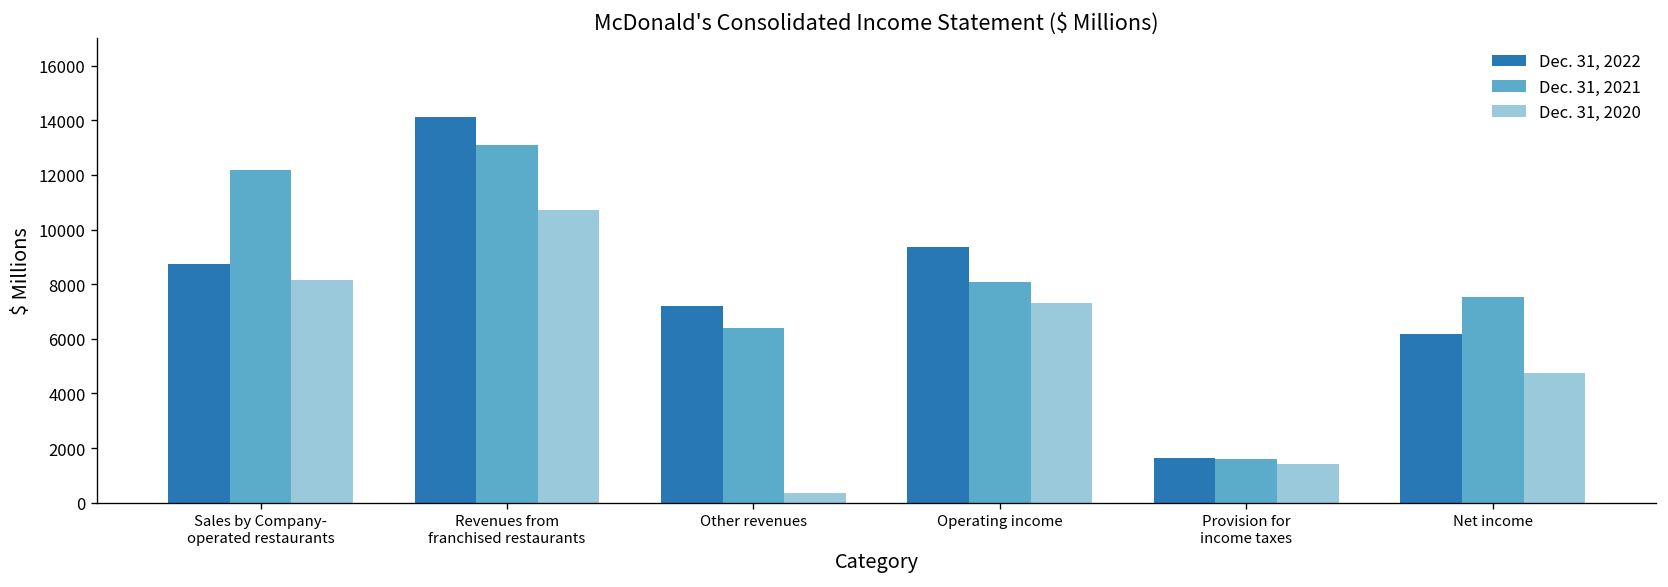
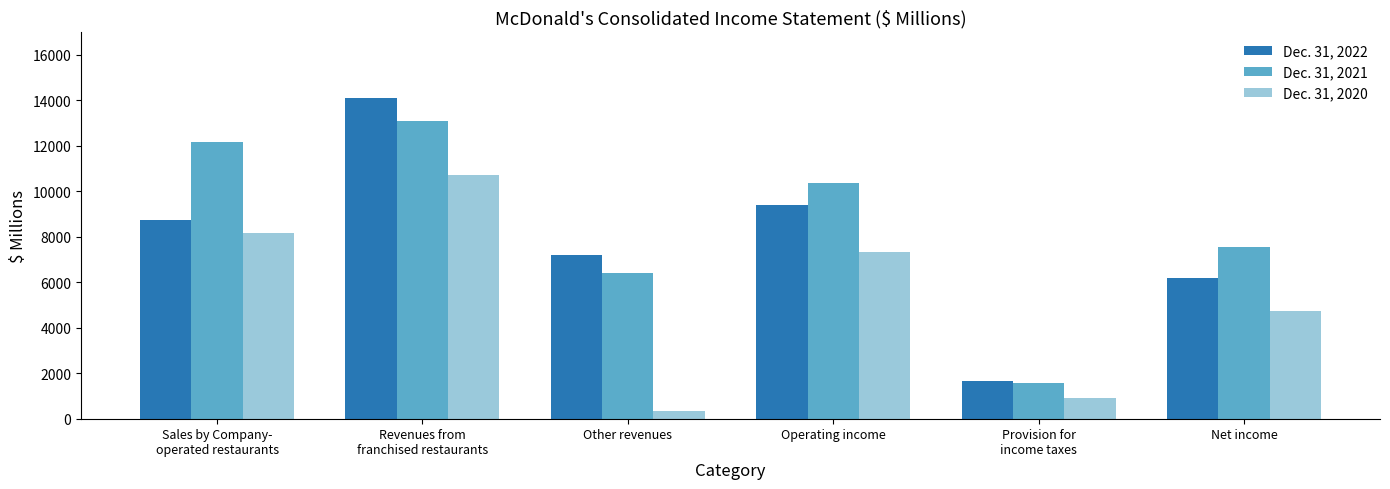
Dec. 31, 2021, Operating income: 8100 -> 10400
Dec. 31, 2020, Provision for income taxes: 1400 -> 900
